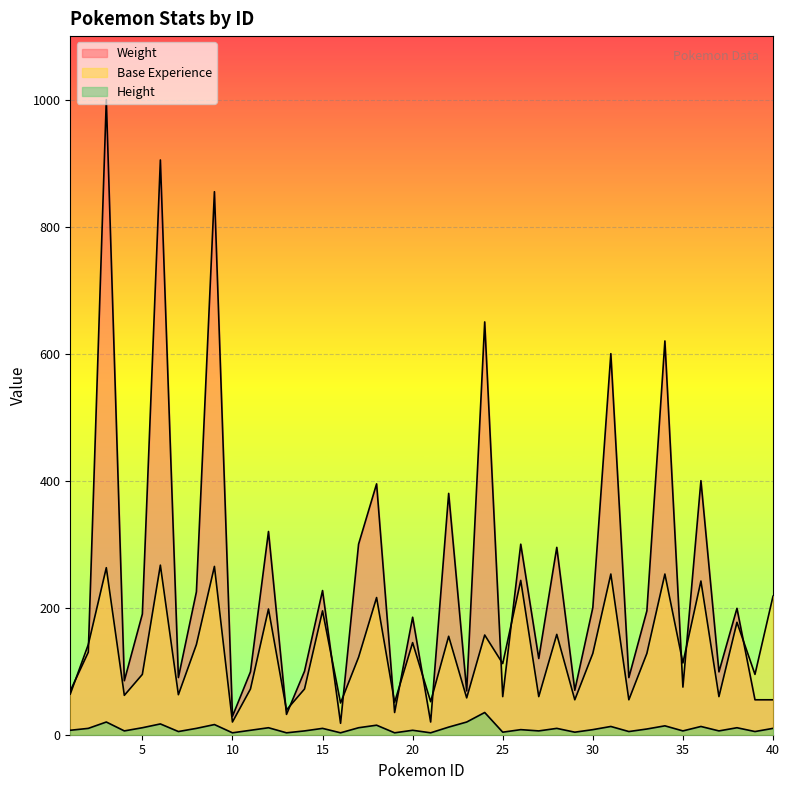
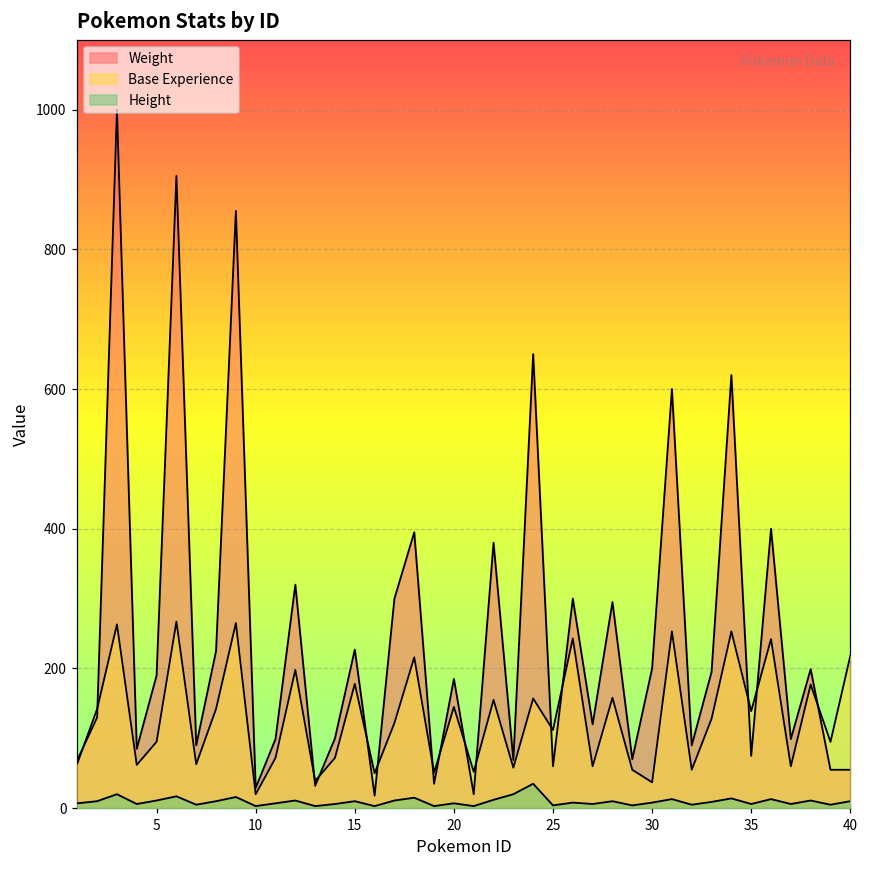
Base Experience, 15: 200 -> 180
Base Experience, 30: 130 -> 40
Base Experience, 35: 110 -> 140
